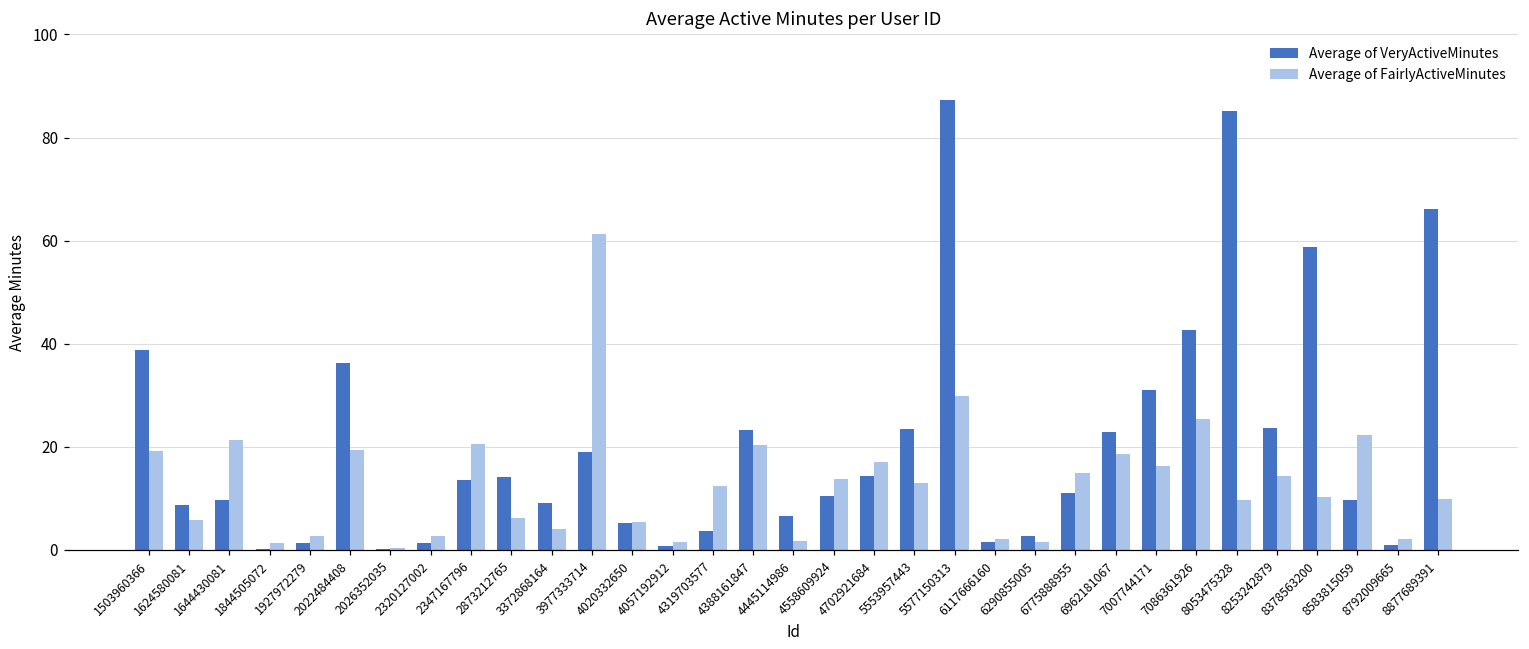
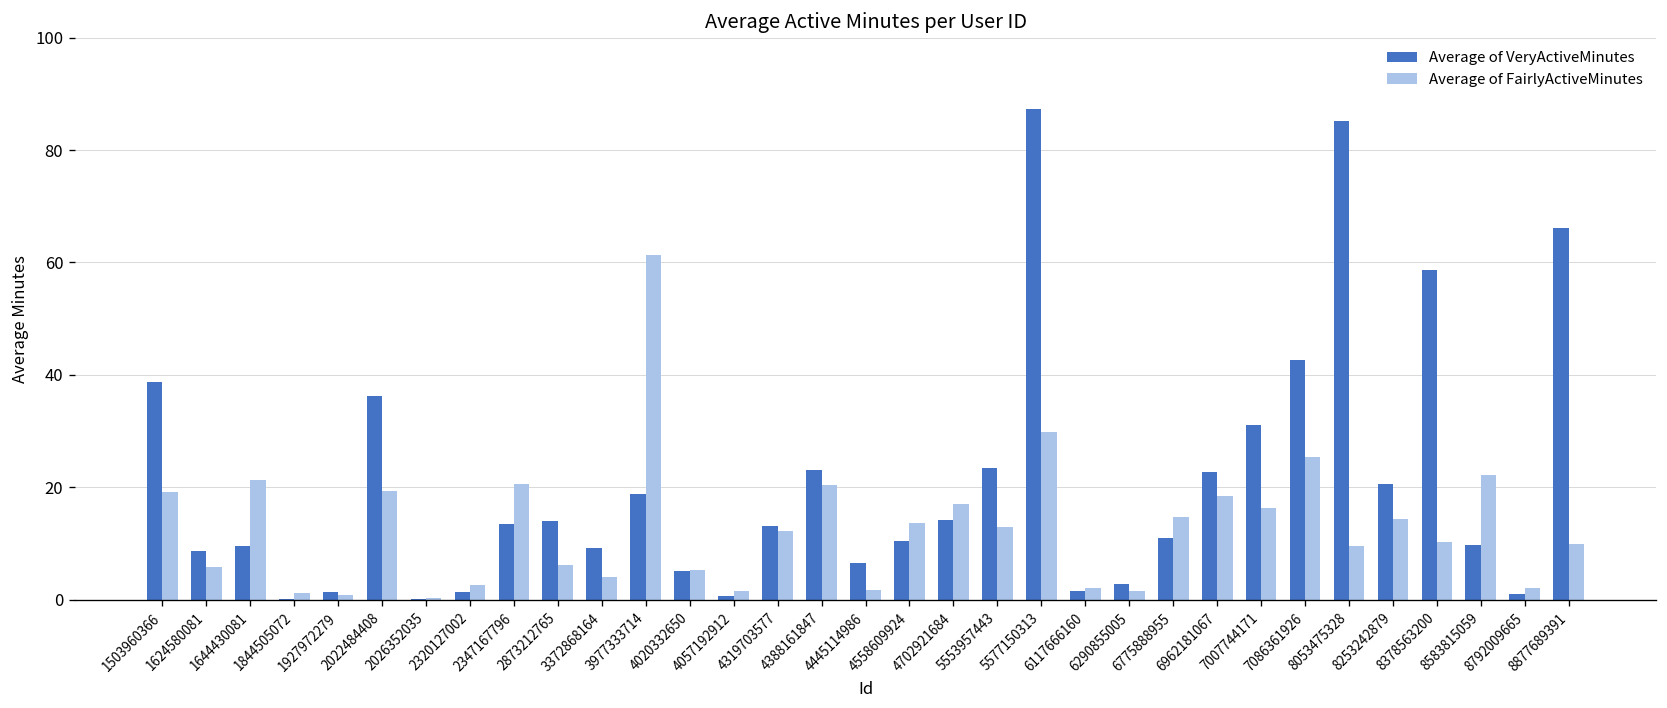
Average of FairlyActiveMinutes, 1927972279: 3 -> 1
Average of VeryActiveMinutes, 4319703577: 4 -> 13
Average of VeryActiveMinutes, 8253242879: 24 -> 21
